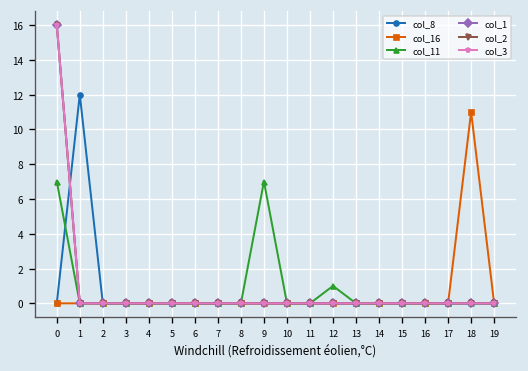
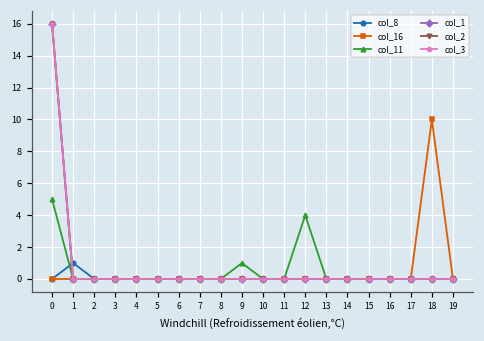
col_11, 0: 7 -> 5
col_8, 1: 12 -> 1
col_11, 9: 7 -> 1
col_11, 12: 1 -> 4
col_16, 18: 11 -> 10
